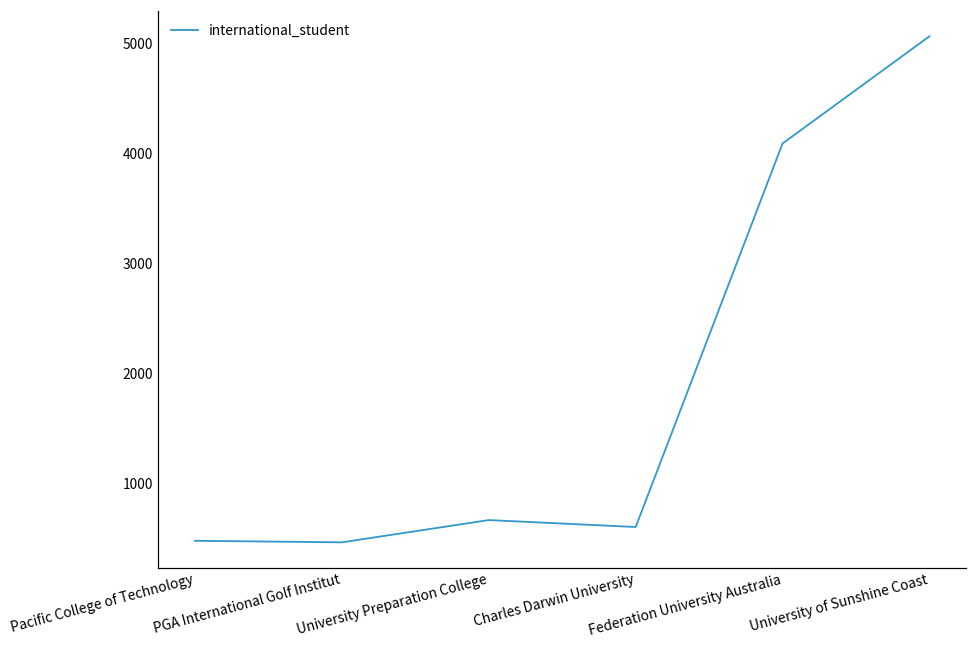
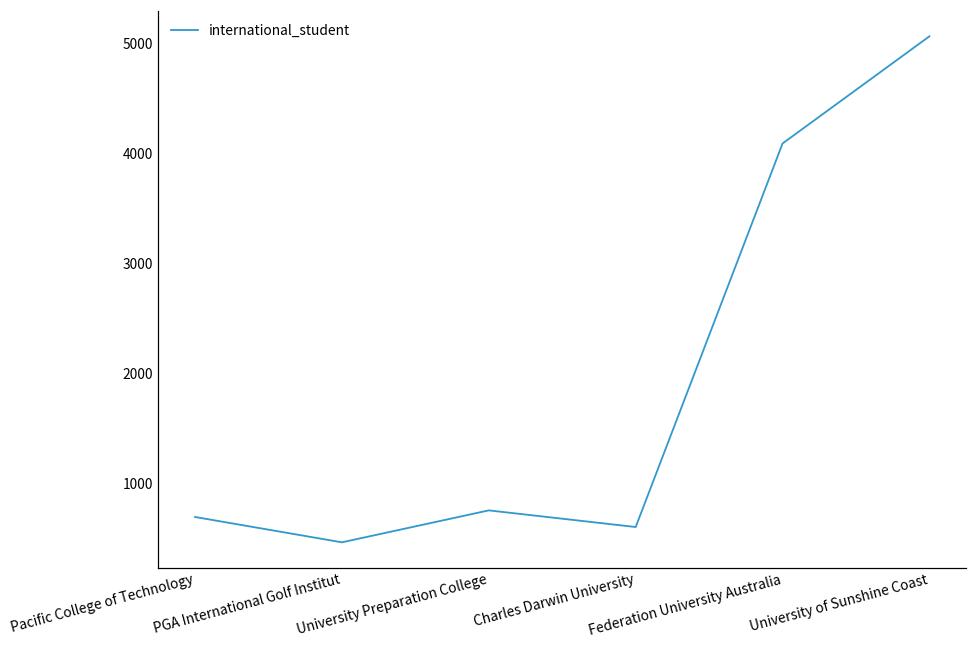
Pacific College of Technology: 480 -> 700
University Preparation College: 670 -> 760
